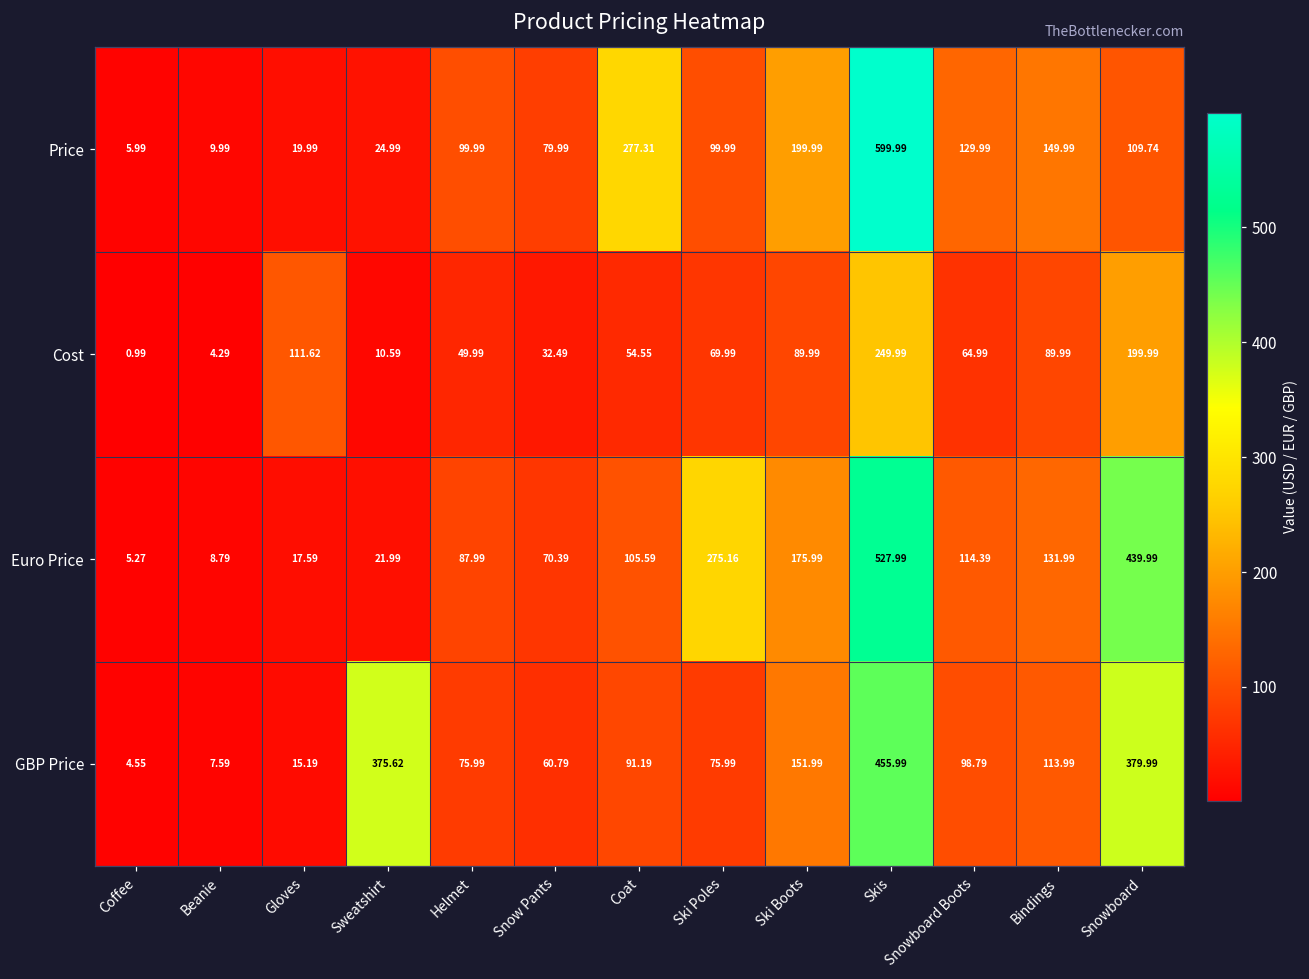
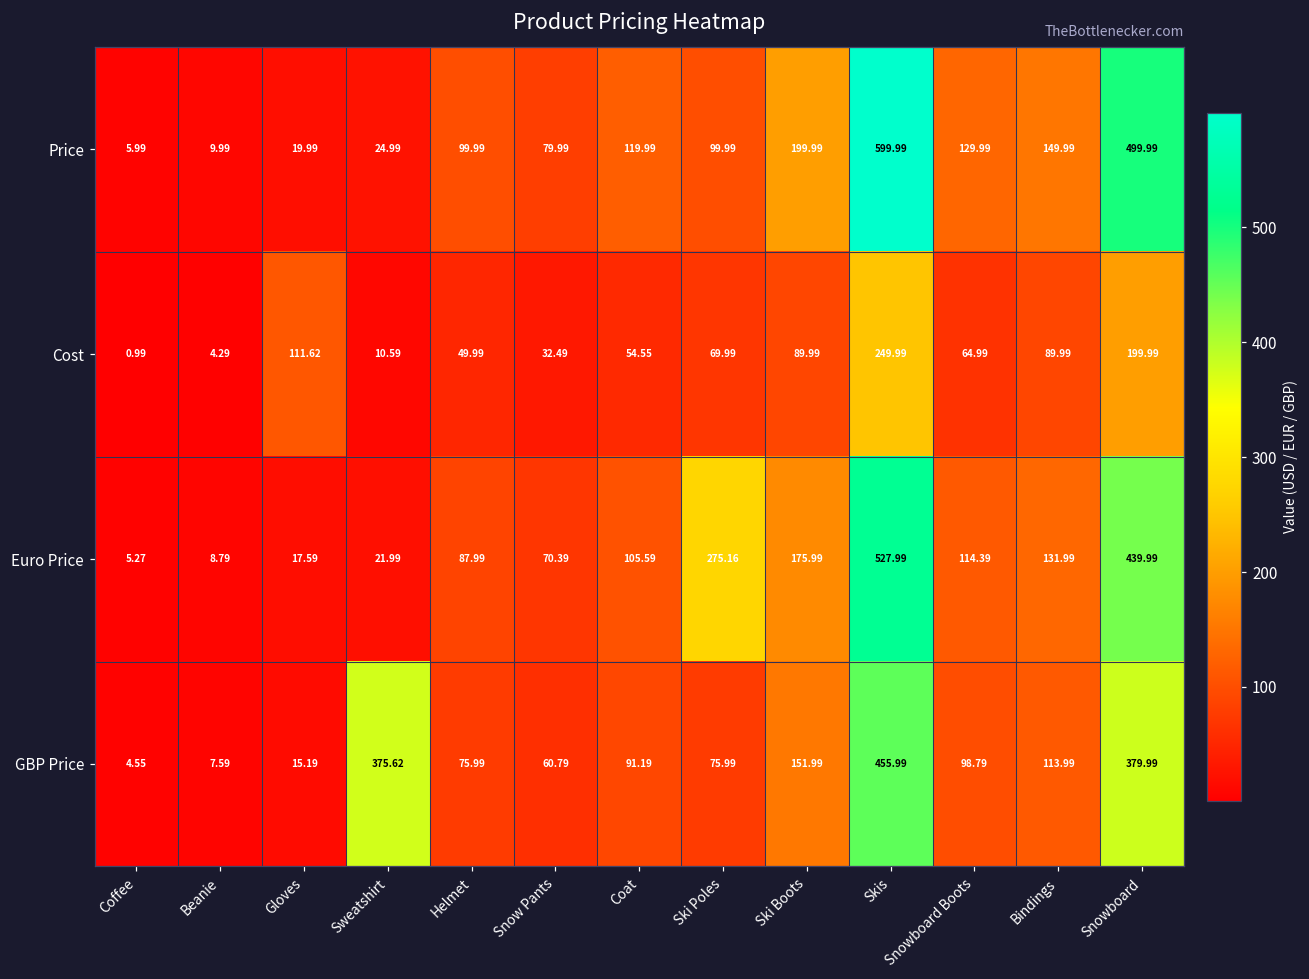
Price, Coat: 277.31 -> 119.99
Price, Snowboard: 109.74 -> 499.99
